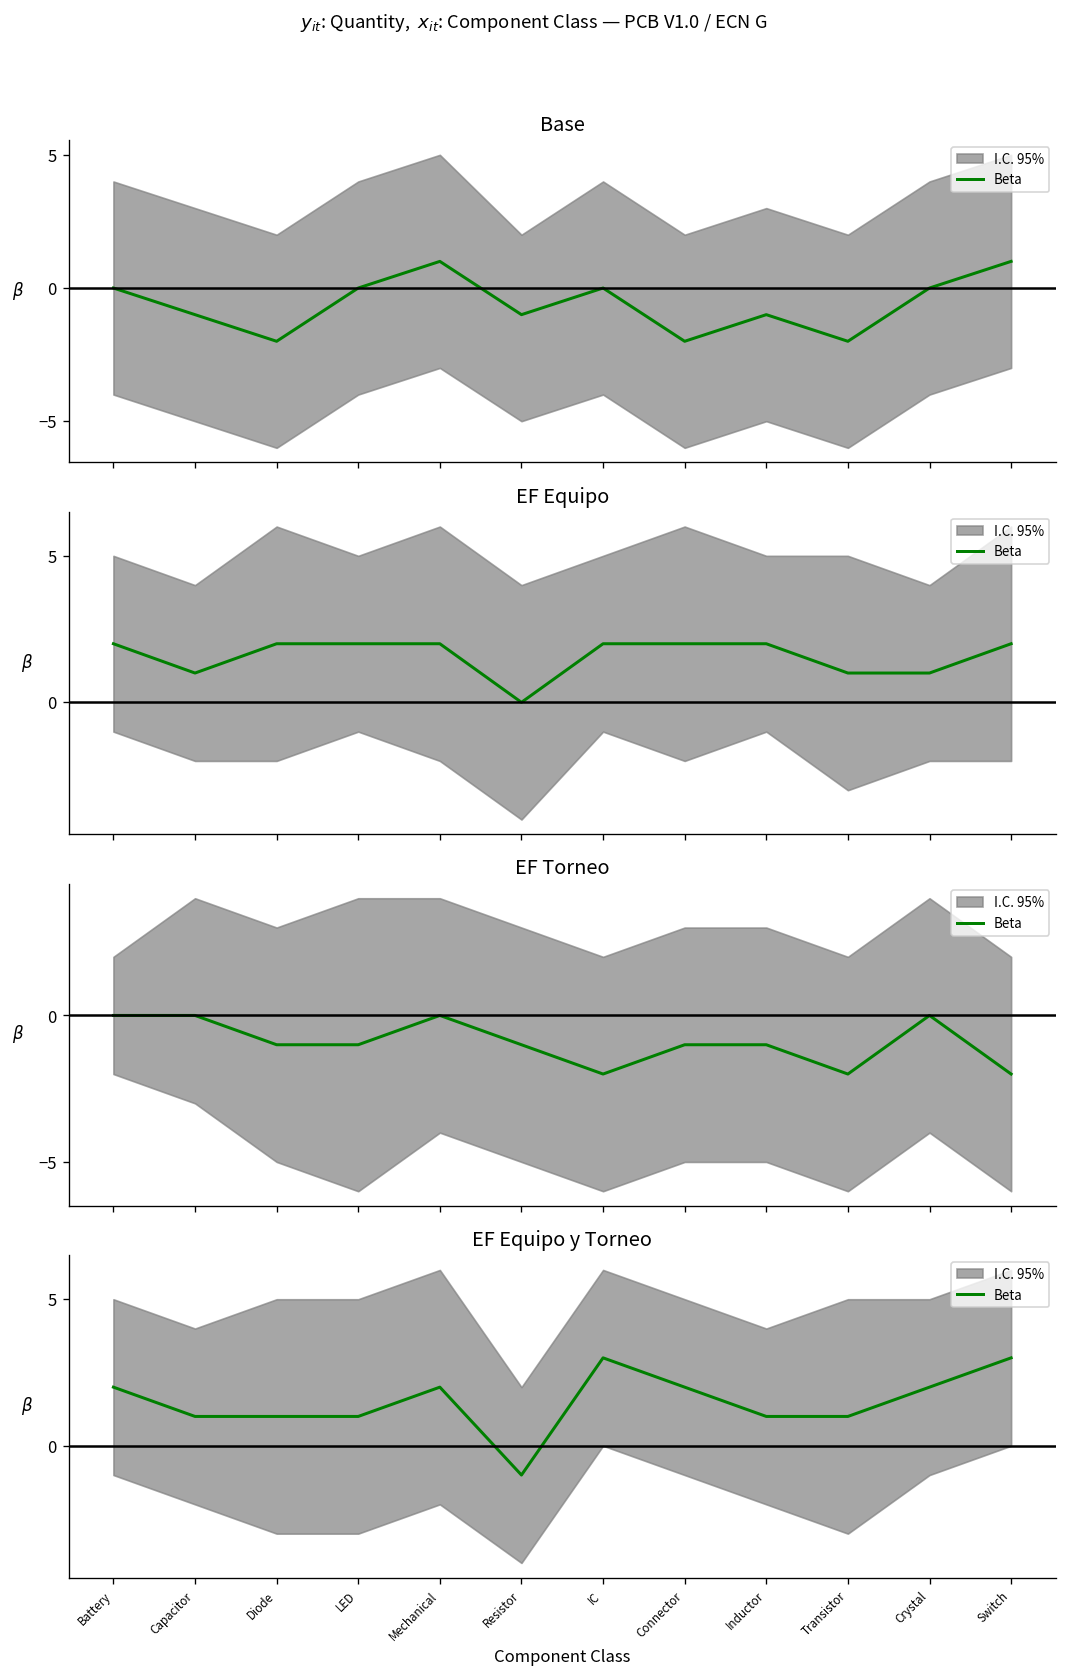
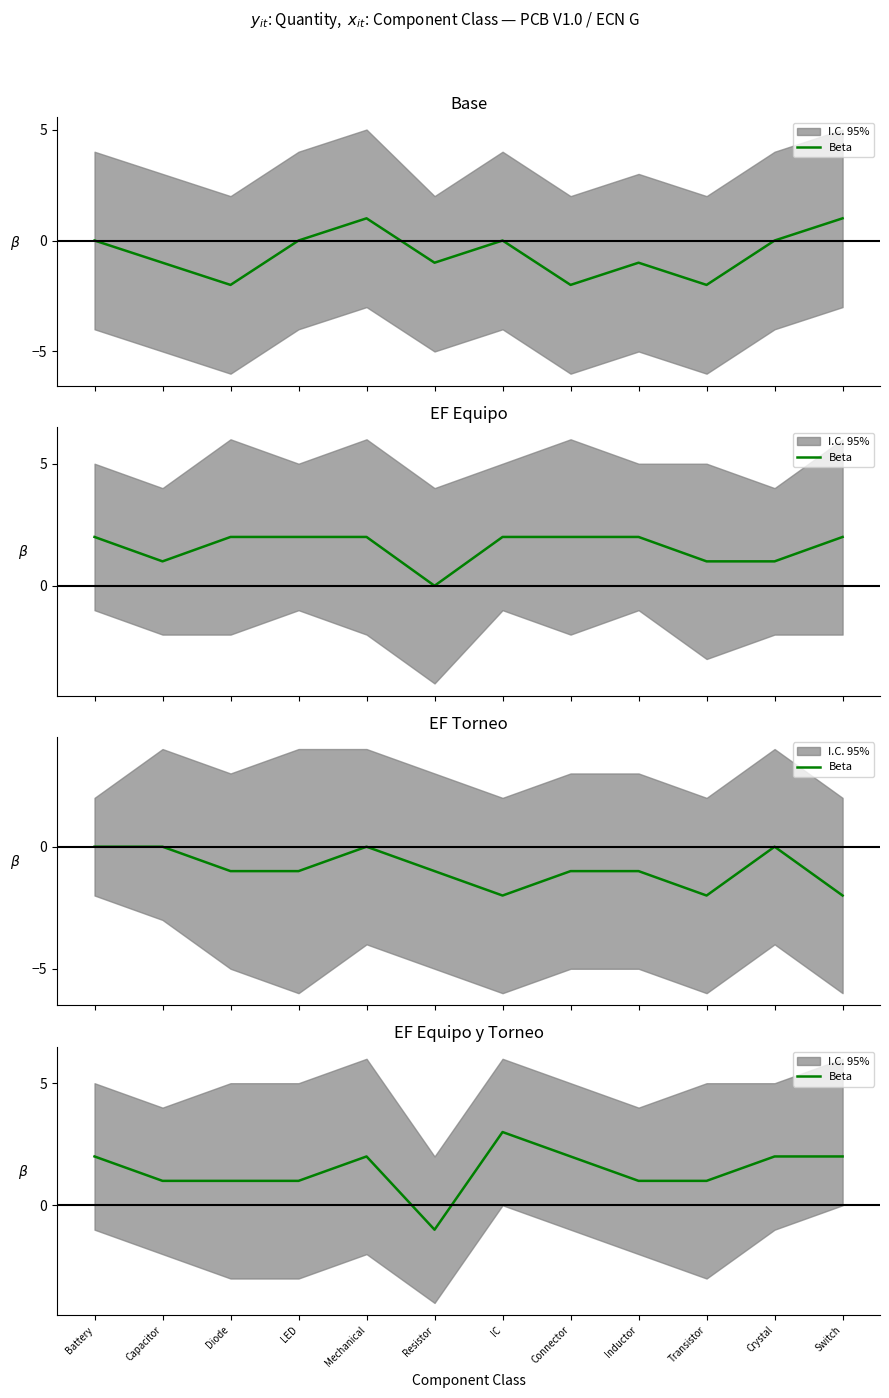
EF Equipo y Torneo, Beta, Switch: 3 -> 2
